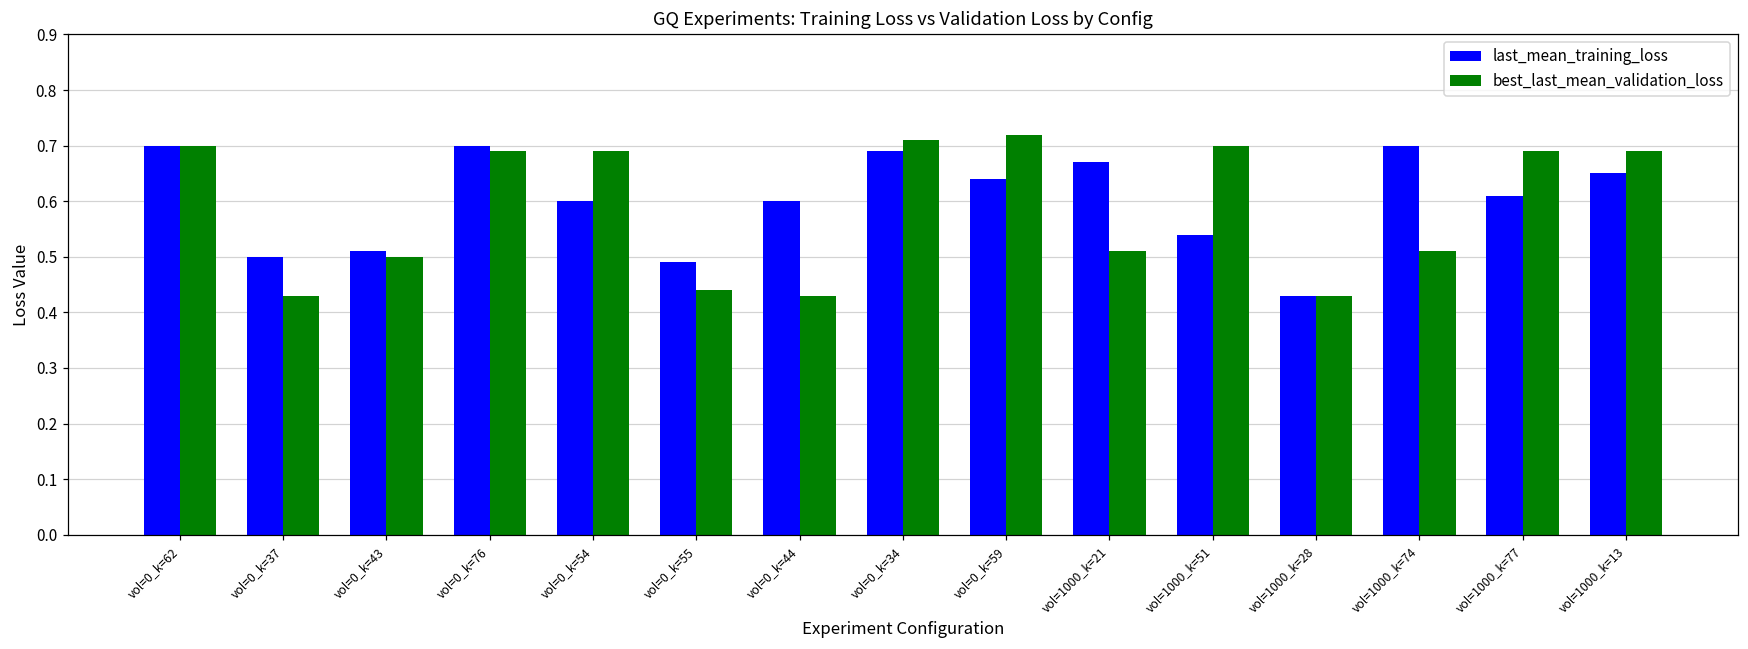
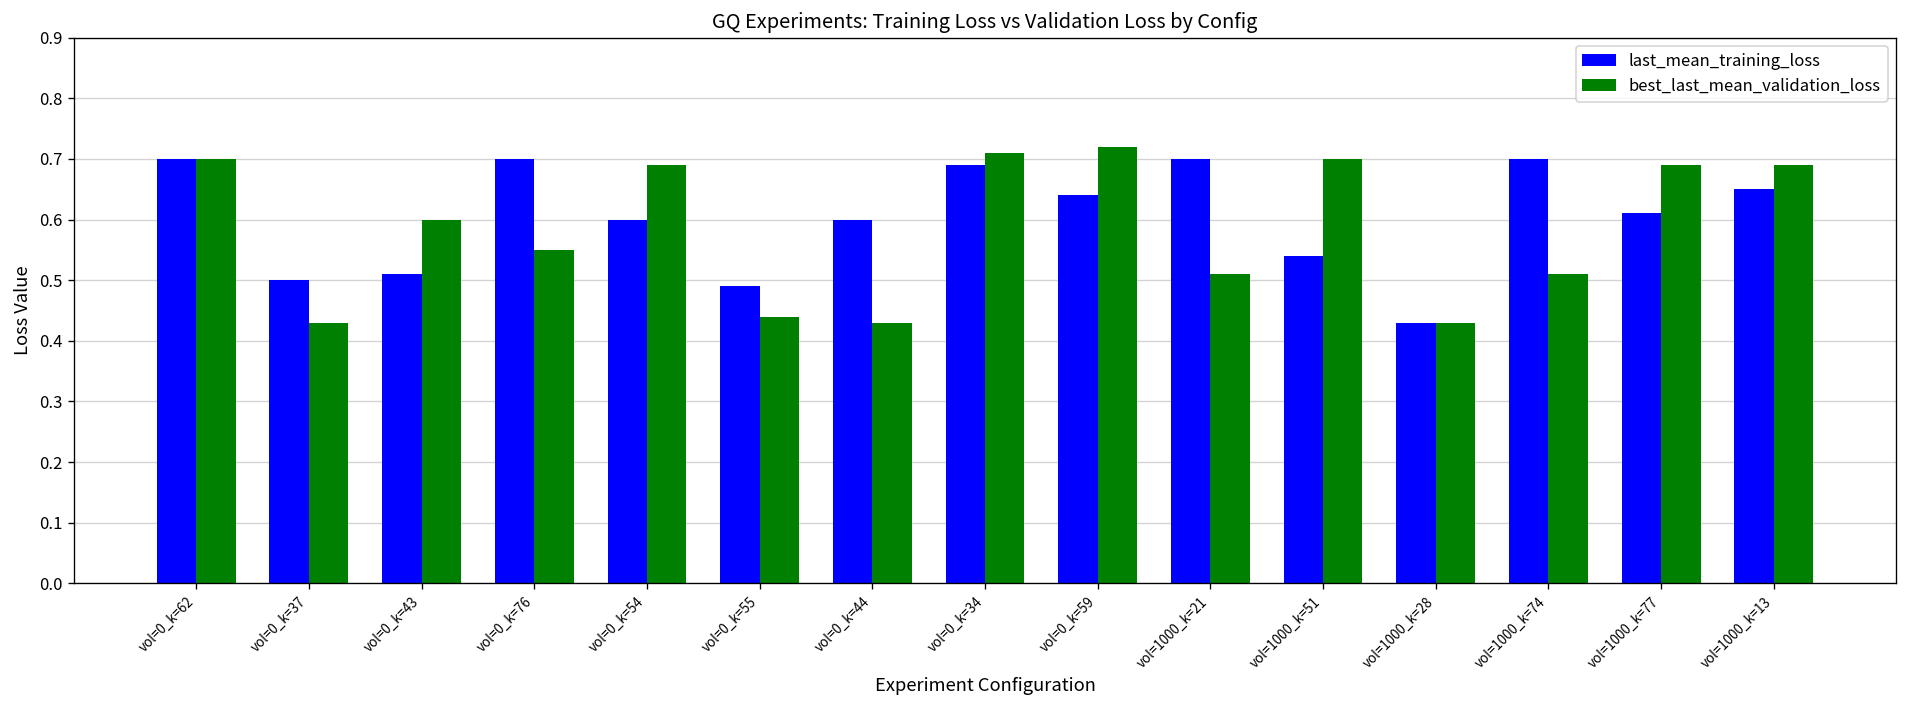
best_last_mean_validation_loss, vol=0_k=43: 0.5 -> 0.6
best_last_mean_validation_loss, vol=0_k=76: 0.69 -> 0.55
last_mean_training_loss, vol=1000_k=21: 0.67 -> 0.70
